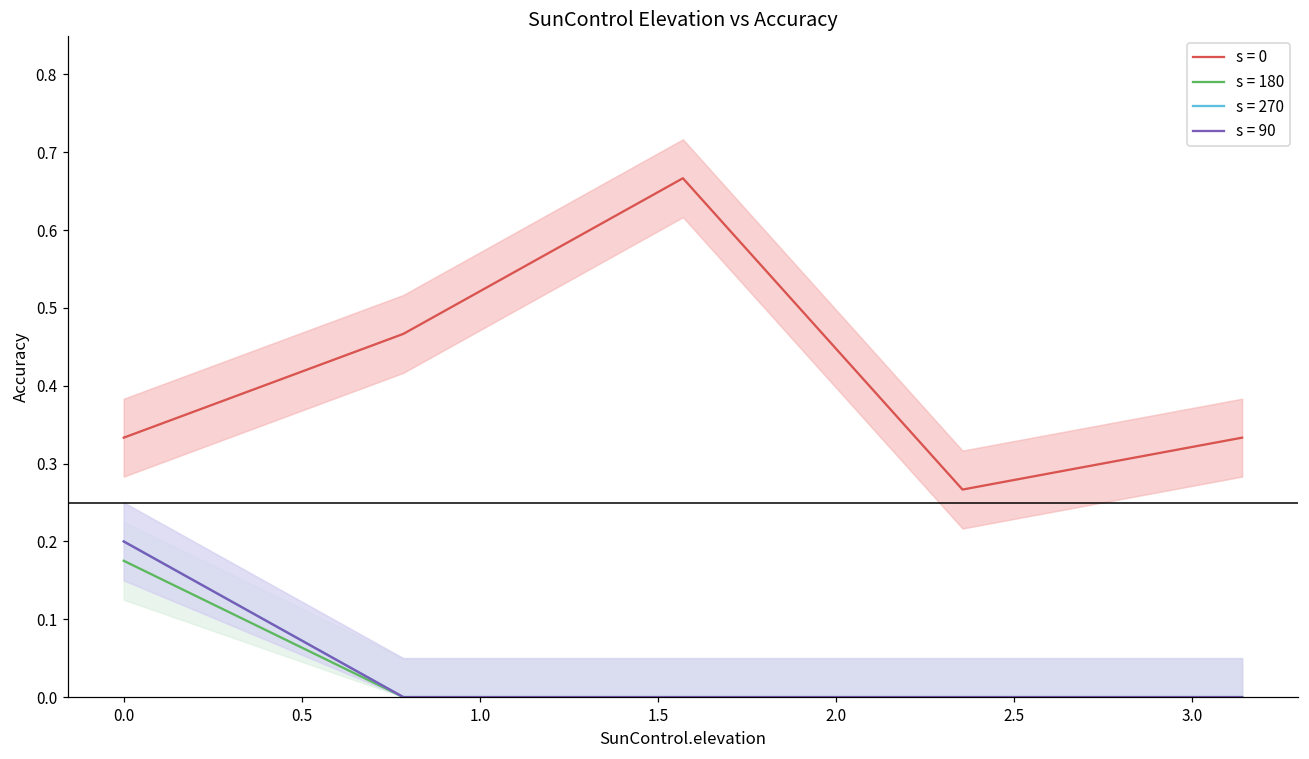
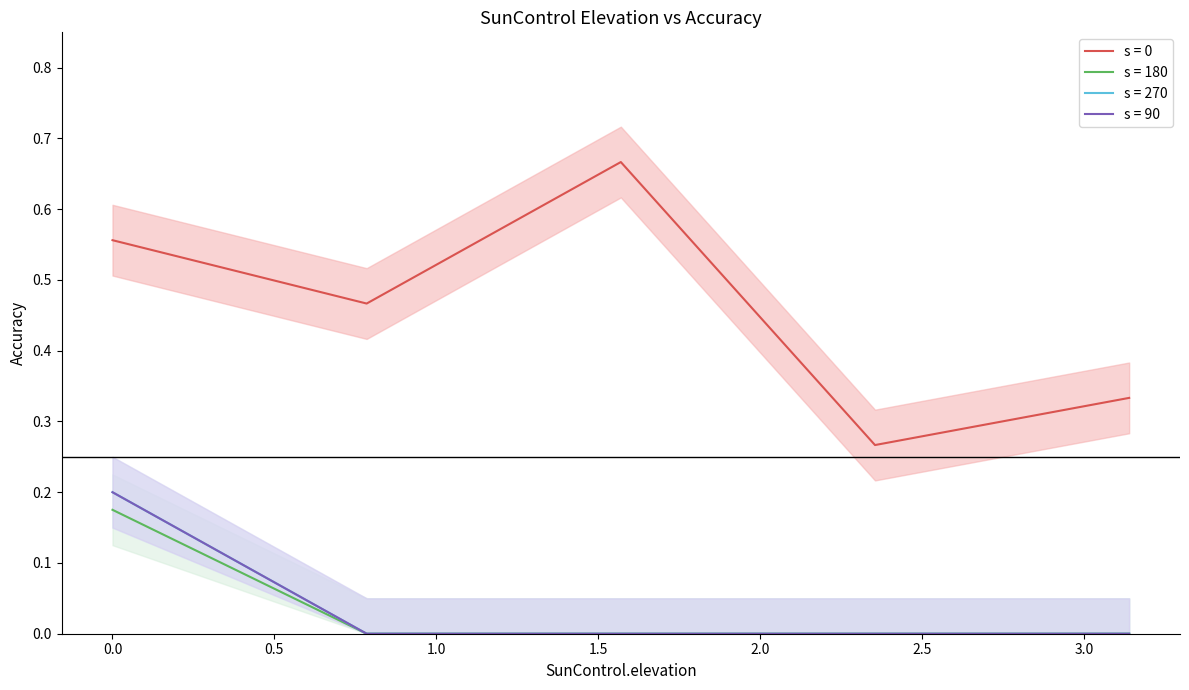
s = 0, 0.0: 0.33 -> 0.56
